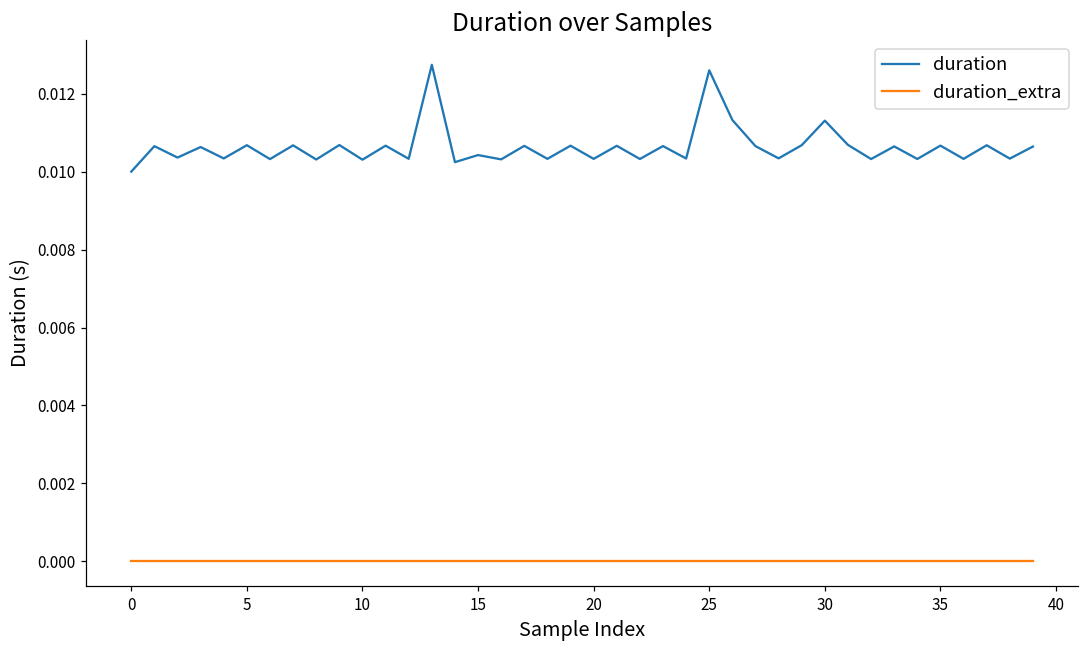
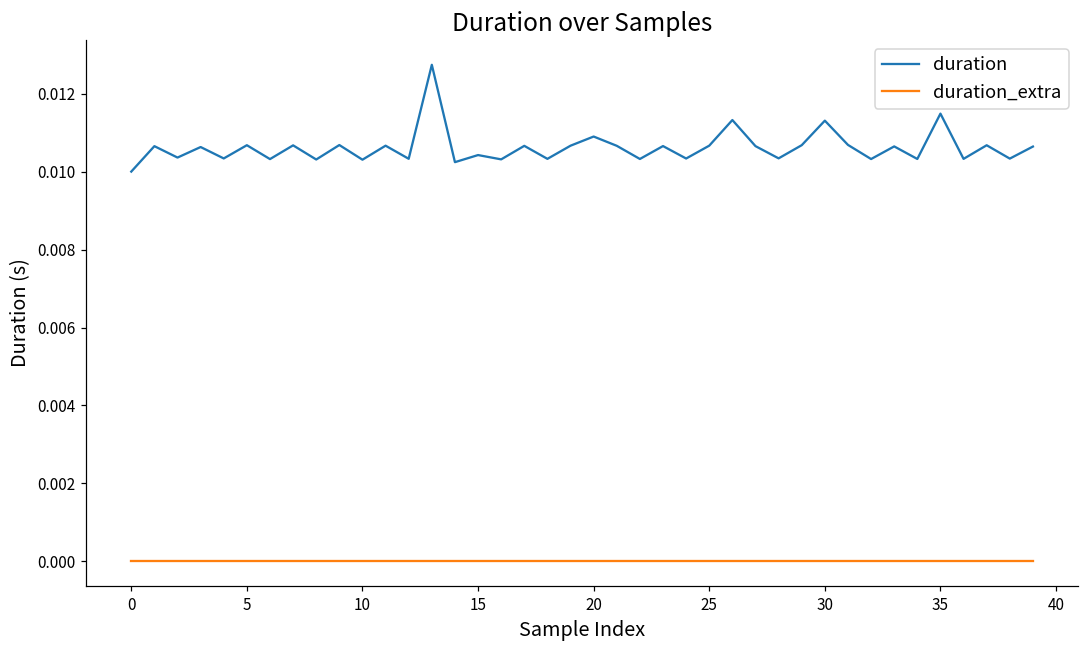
duration, 20: 0.0103 -> 0.0109
duration, 25: 0.0126 -> 0.0107
duration, 35: 0.0107 -> 0.0115
